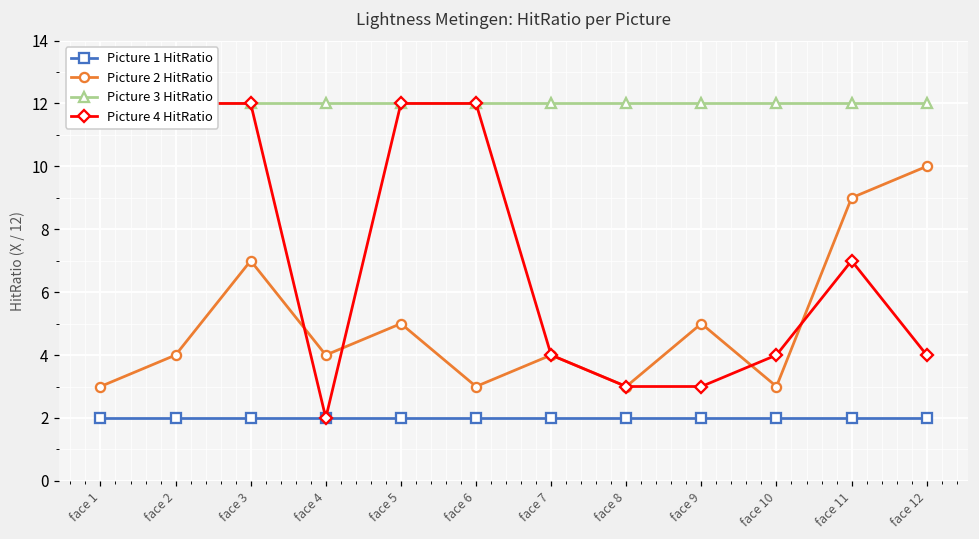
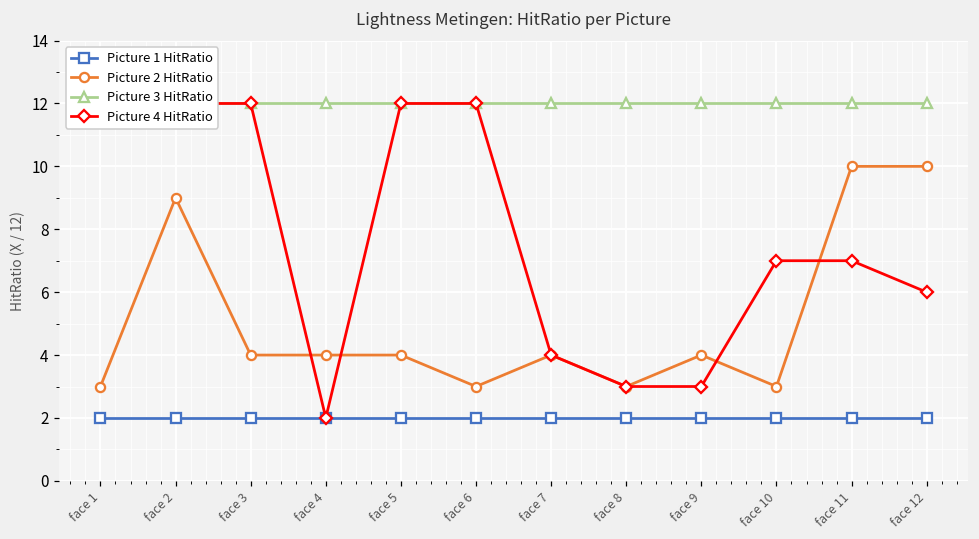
Picture 2 HitRatio, face 2: 4 -> 9
Picture 2 HitRatio, face 3: 7 -> 4
Picture 2 HitRatio, face 5: 5 -> 4
Picture 2 HitRatio, face 9: 5 -> 4
Picture 4 HitRatio, face 10: 4 -> 7
Picture 2 HitRatio, face 11: 9 -> 10
Picture 4 HitRatio, face 12: 4 -> 6
